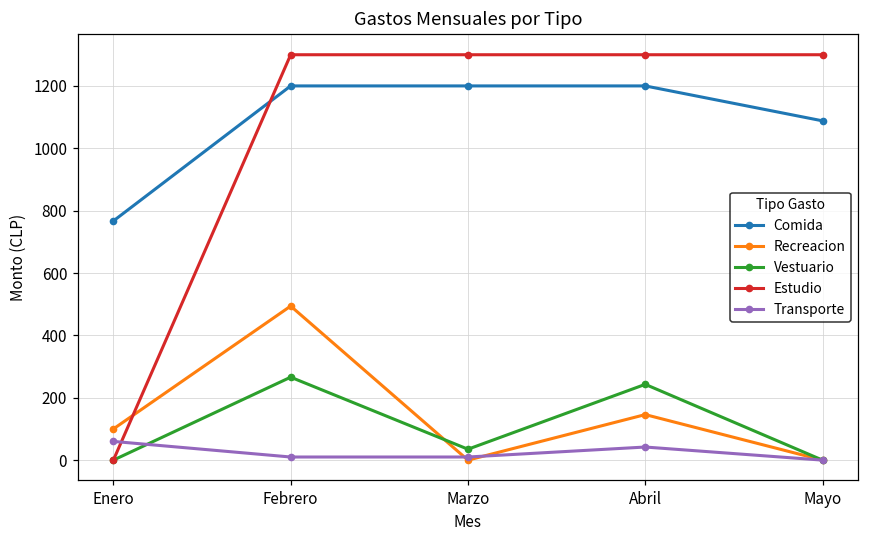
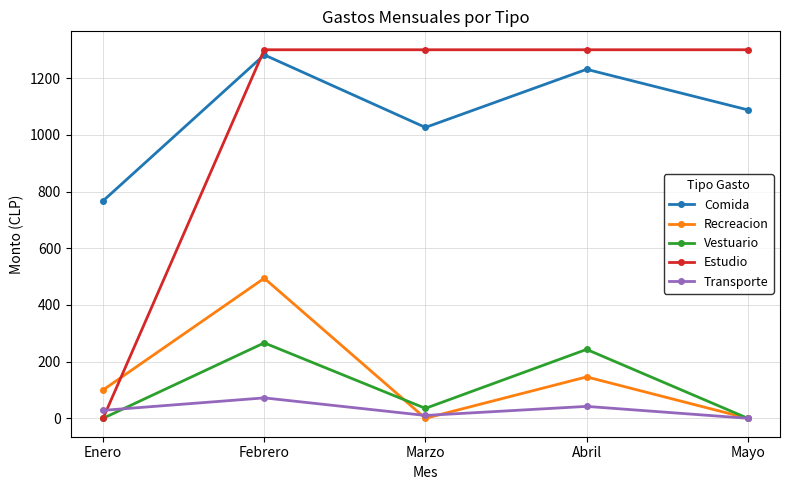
Transporte, Enero: 60 -> 30
Comida, Febrero: 1200 -> 1280
Transporte, Febrero: 10 -> 70
Comida, Marzo: 1200 -> 1030
Comida, Abril: 1200 -> 1230
